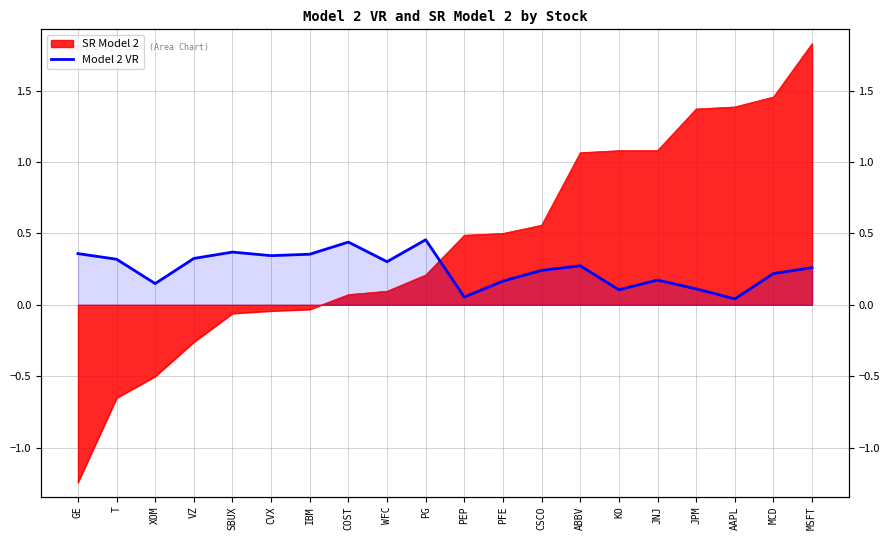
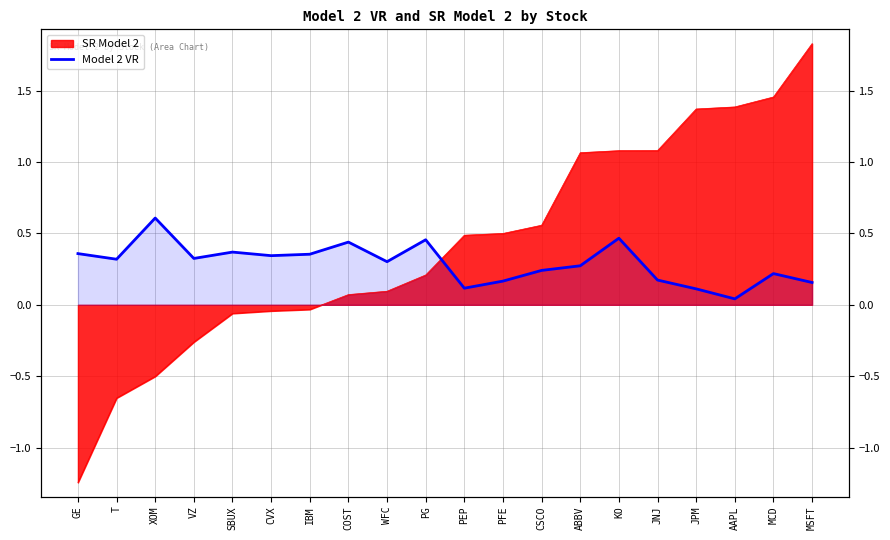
Model 2 VR, XOM: 0.15 -> 0.61
Model 2 VR, PEP: 0.05 -> 0.12
Model 2 VR, KO: 0.11 -> 0.47
Model 2 VR, MSFT: 0.26 -> 0.16
